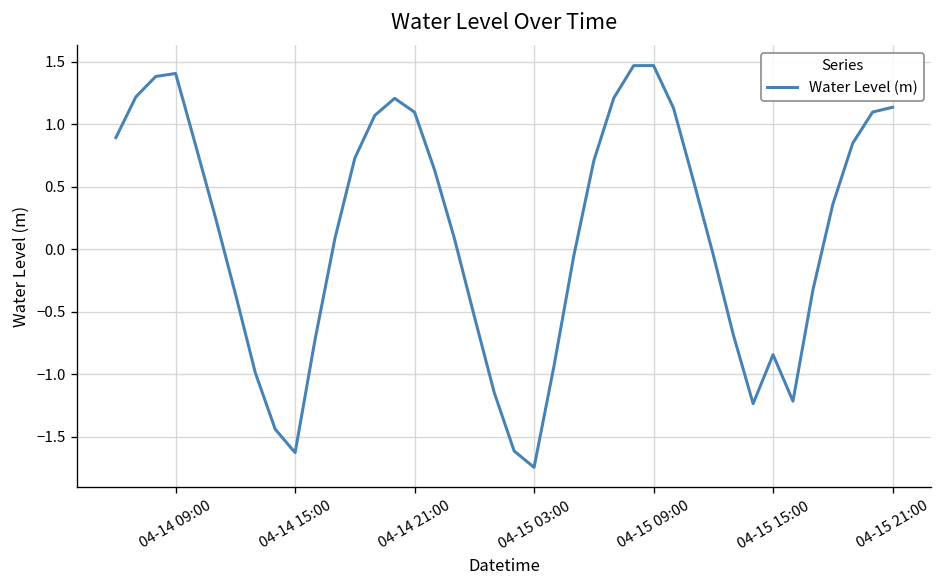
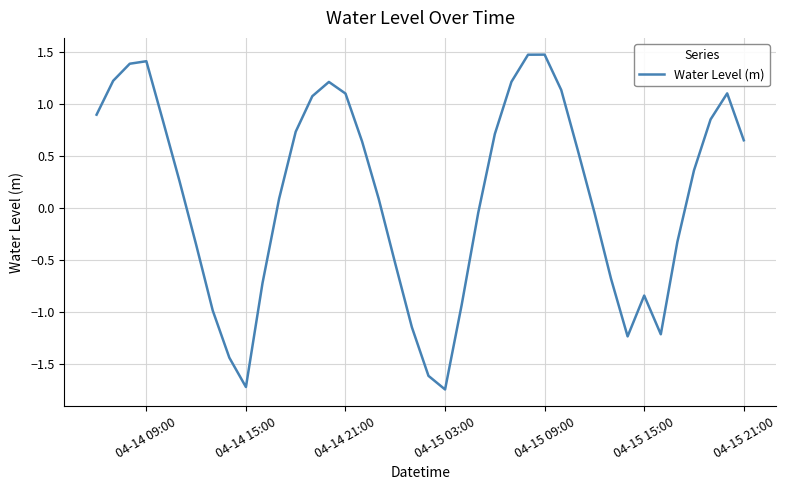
04-14 15:00: -1.63 -> -1.72
04-15 21:00: 1.14 -> 0.65
